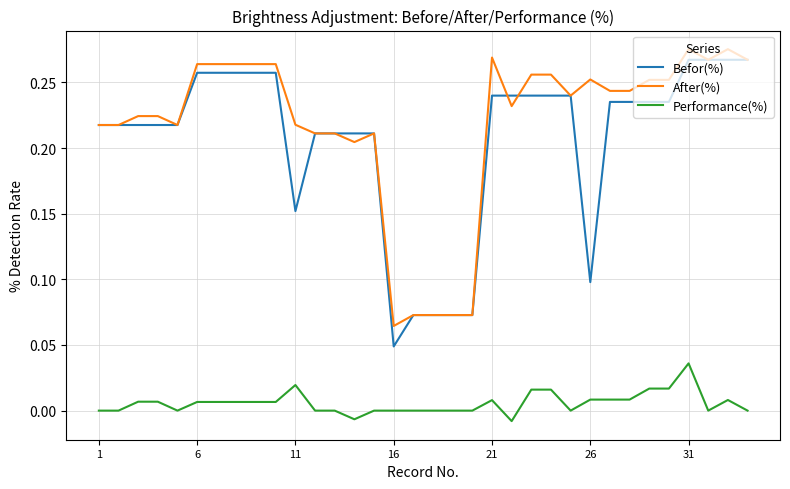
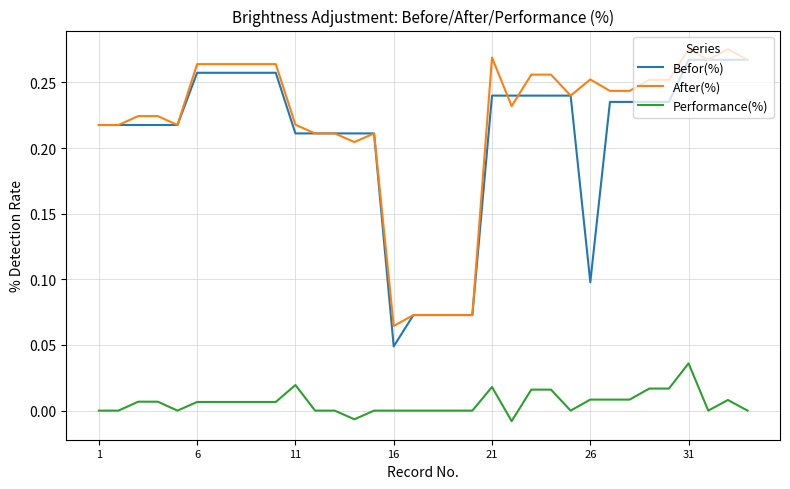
Befor(%), 11: 0.152 -> 0.211
Performance(%), 21: 0.008 -> 0.018
